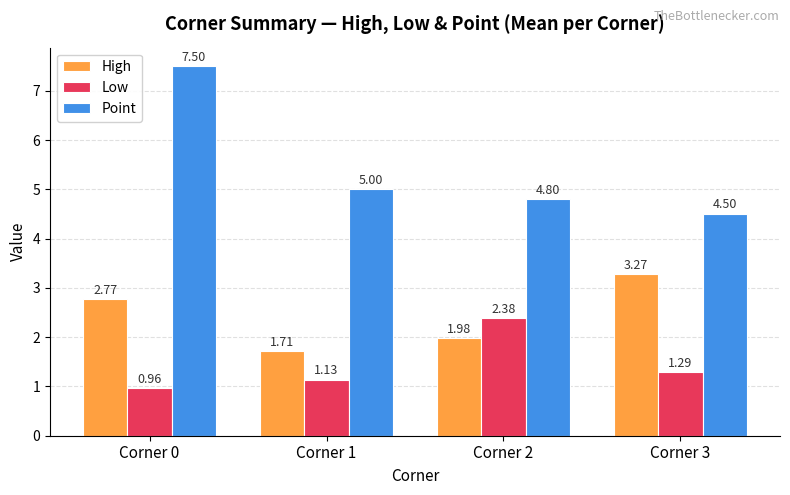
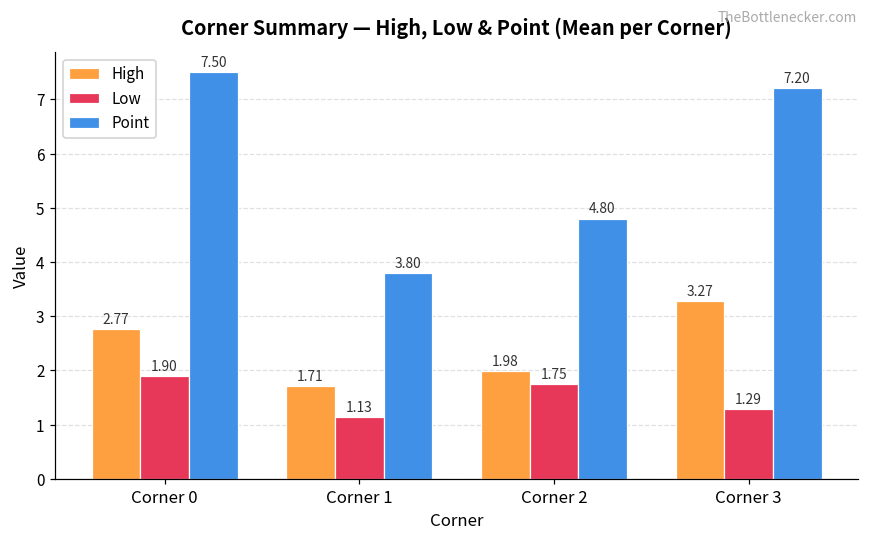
Low, Corner 0: 0.96 -> 1.90
Point, Corner 1: 5.00 -> 3.80
Low, Corner 2: 2.38 -> 1.75
Point, Corner 3: 4.50 -> 7.20
